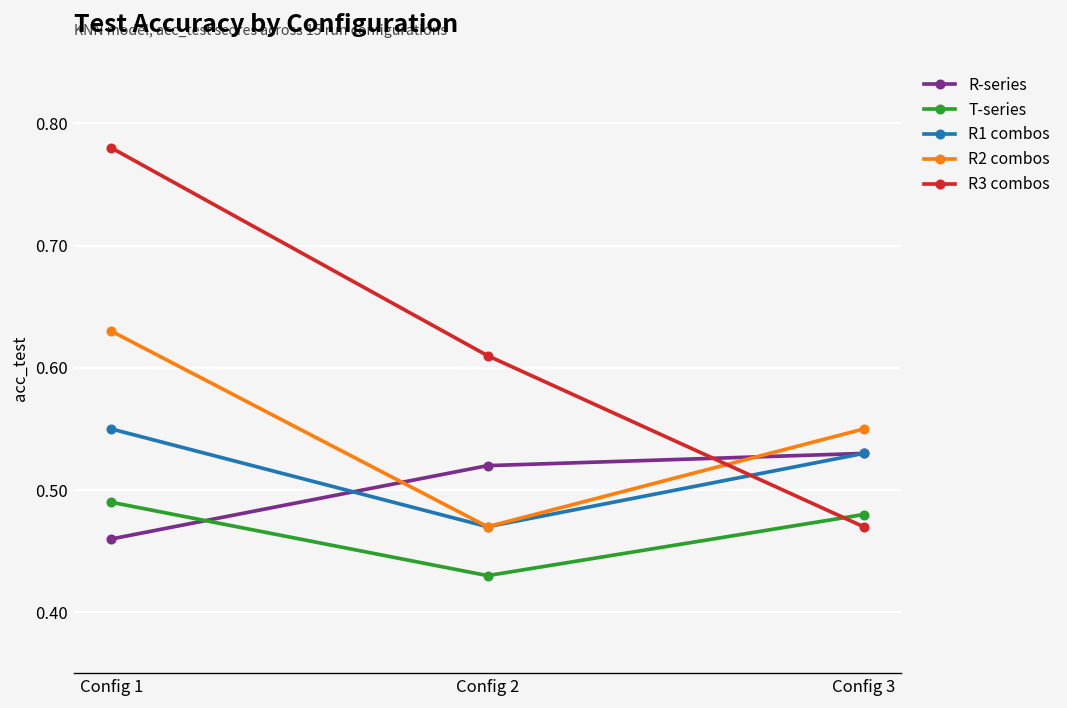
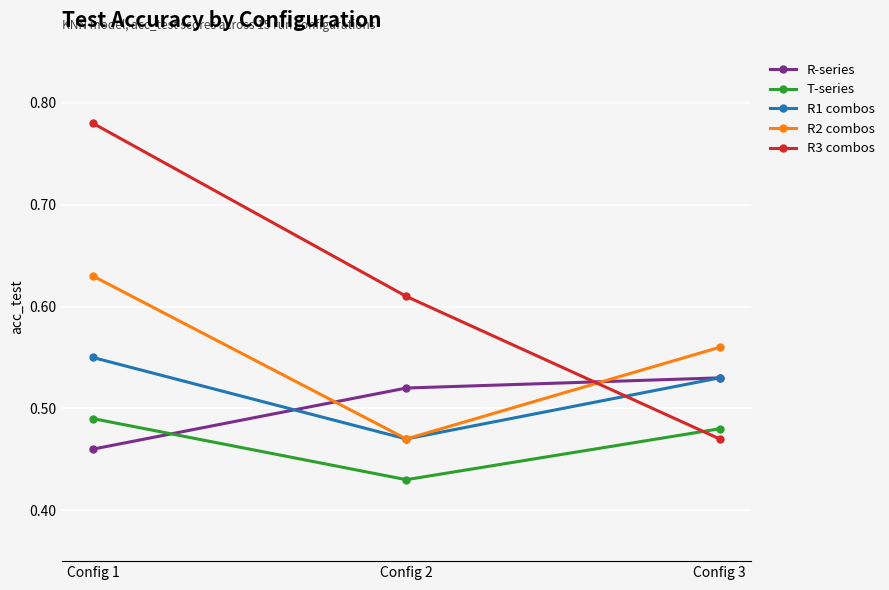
R2 combos, Config 3: 0.55 -> 0.56
